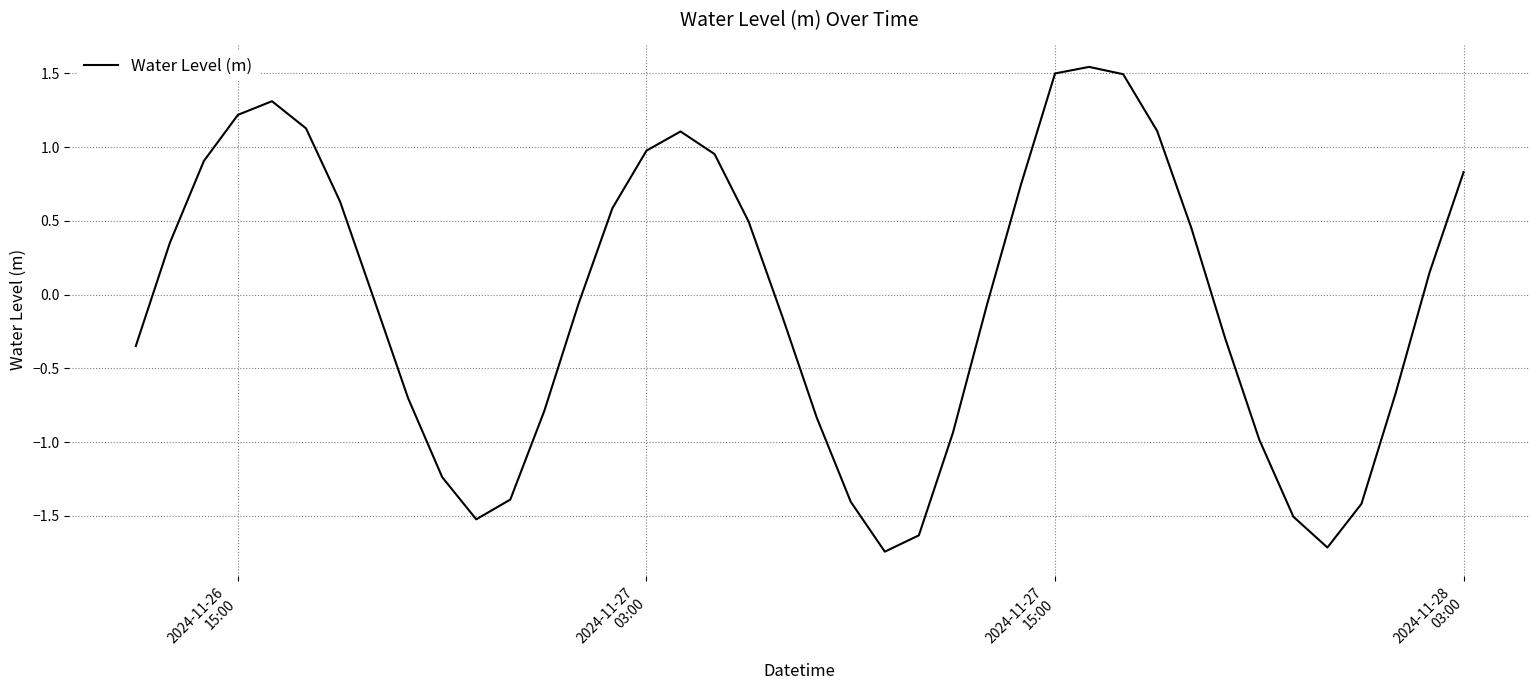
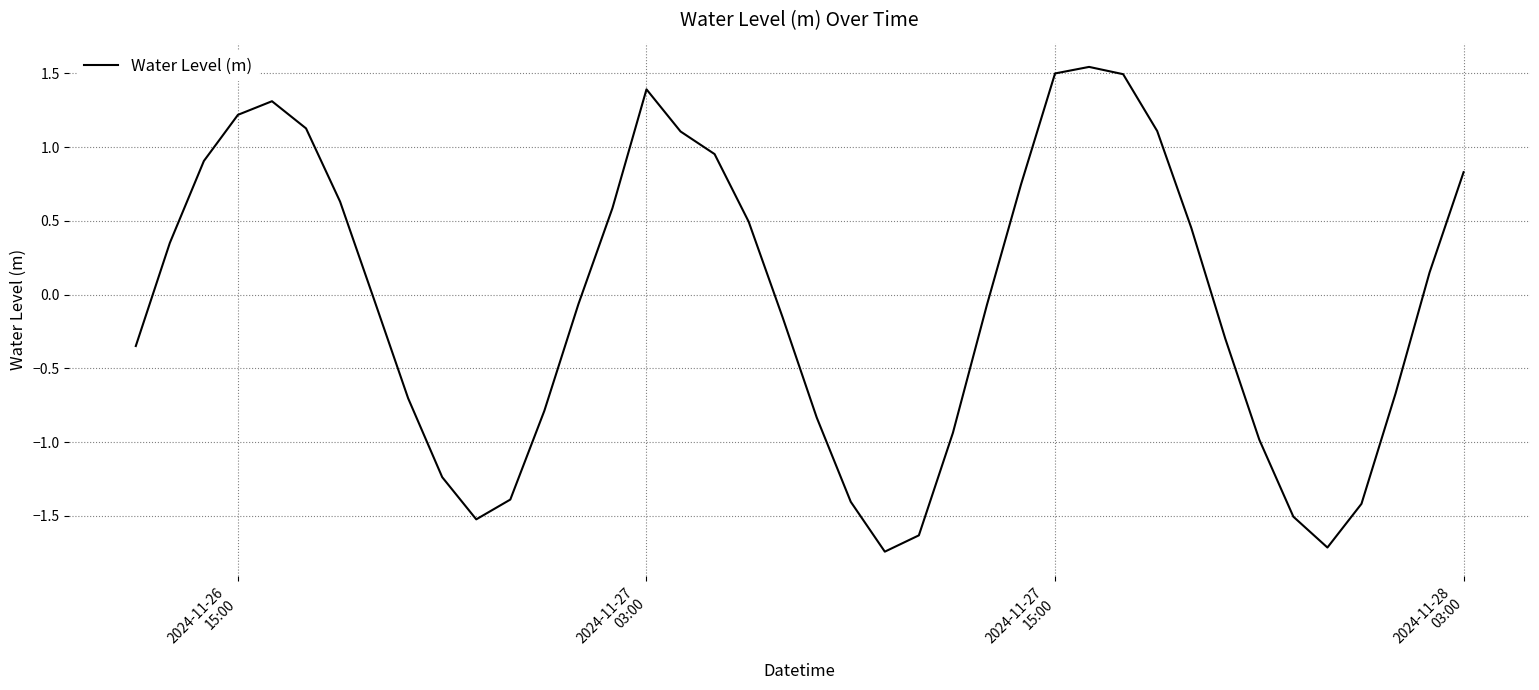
2024-11-27 03:00: 0.98 -> 1.39
